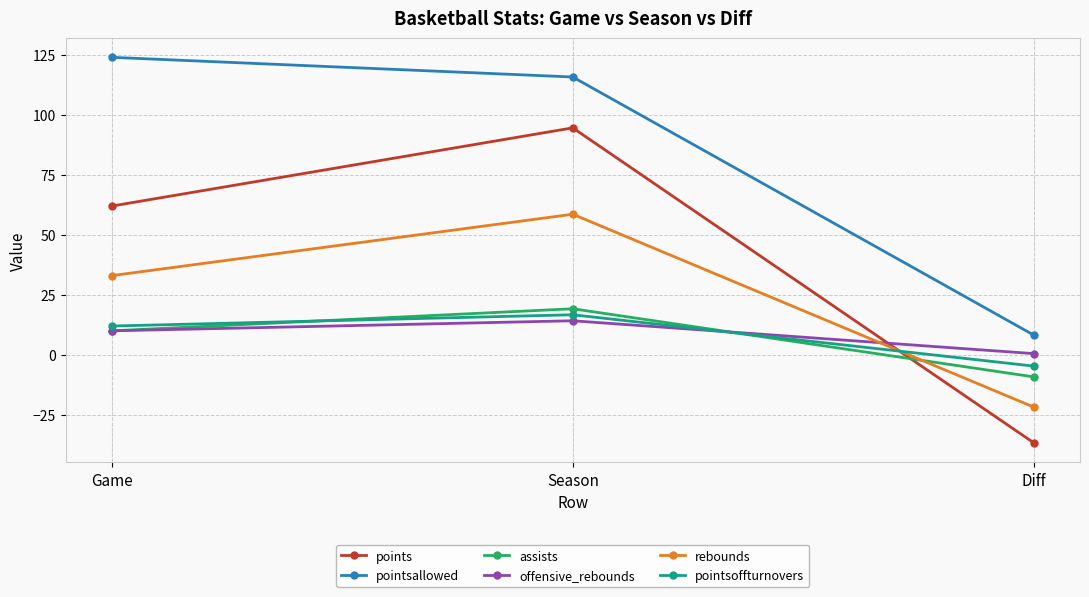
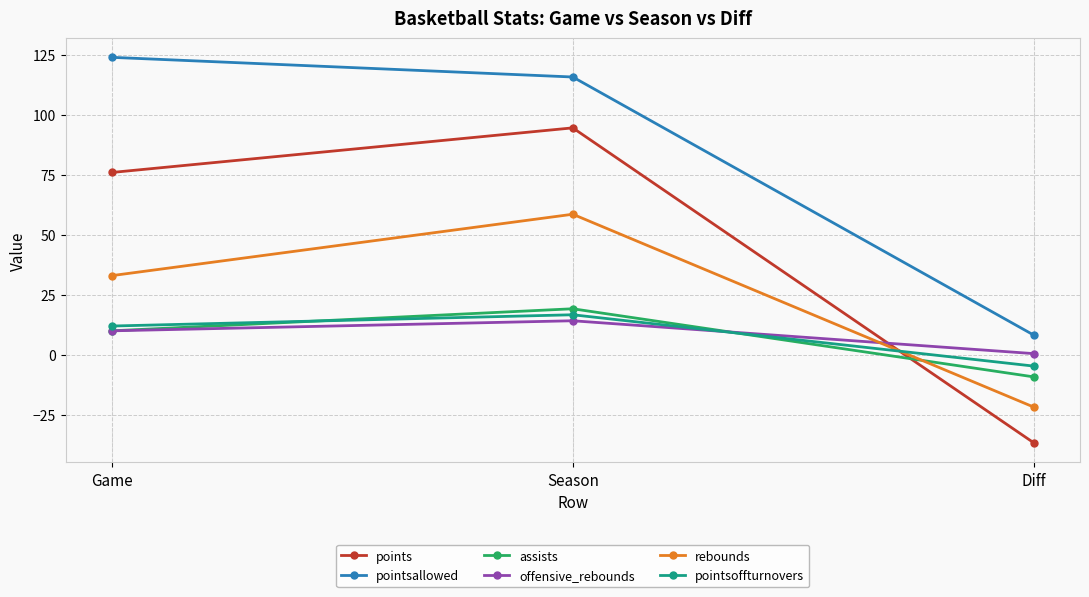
points, Game: 62 -> 76
